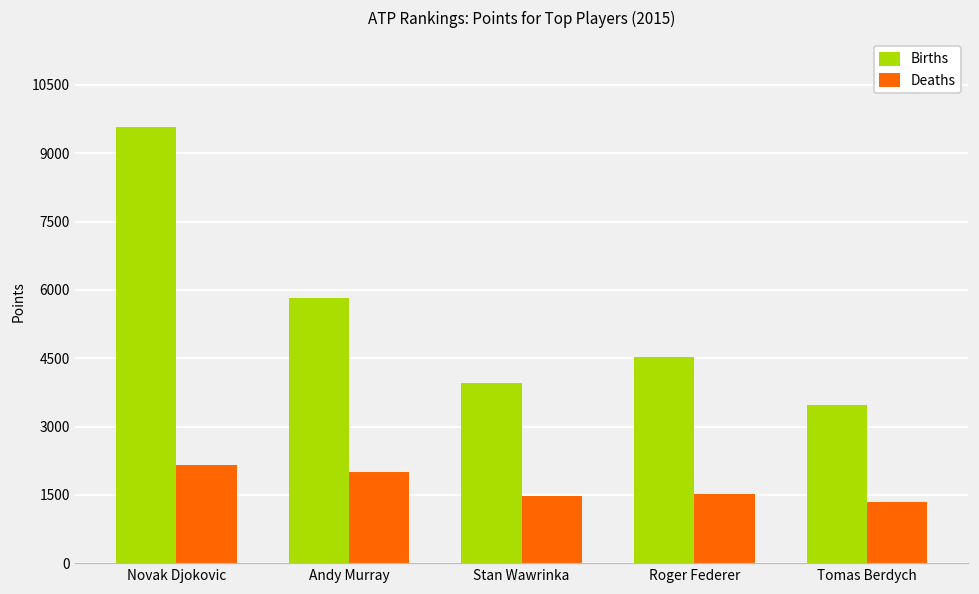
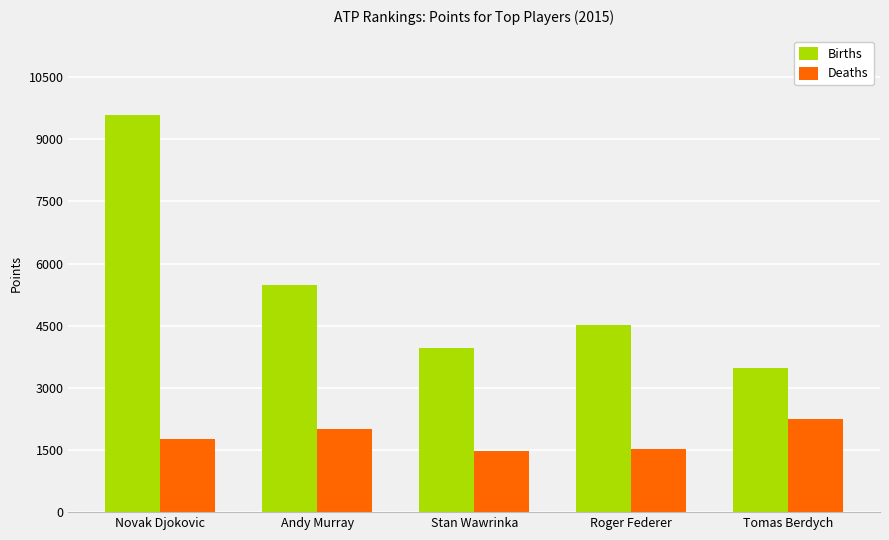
Deaths, Novak Djokovic: 2200 -> 1800
Births, Andy Murray: 5800 -> 5500
Deaths, Tomas Berdych: 1300 -> 2300
